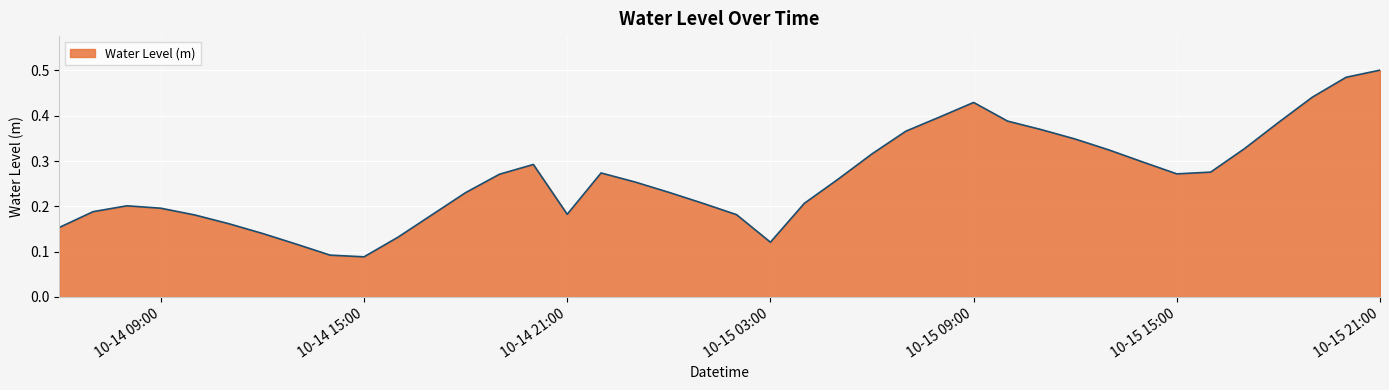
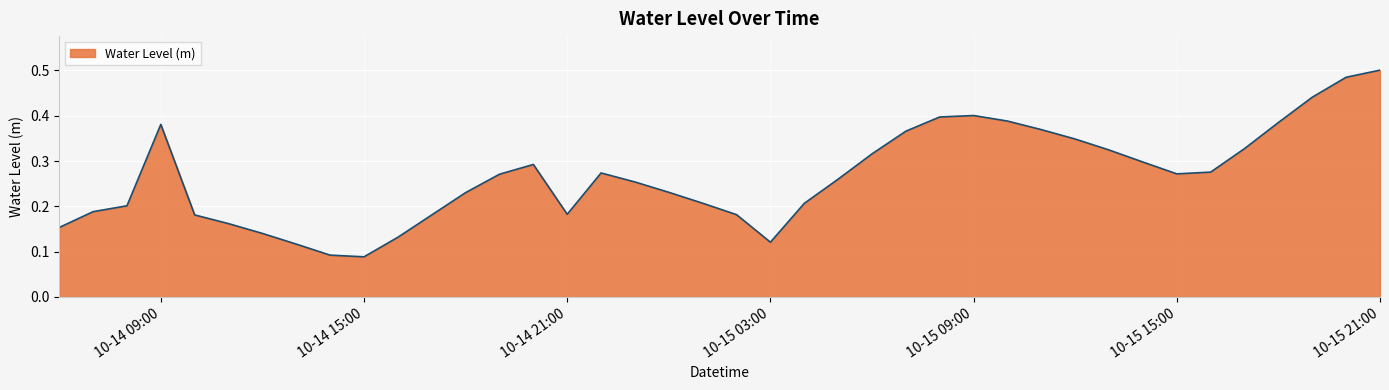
10-14 09:00: 0.20 -> 0.38
10-15 09:00: 0.43 -> 0.40
